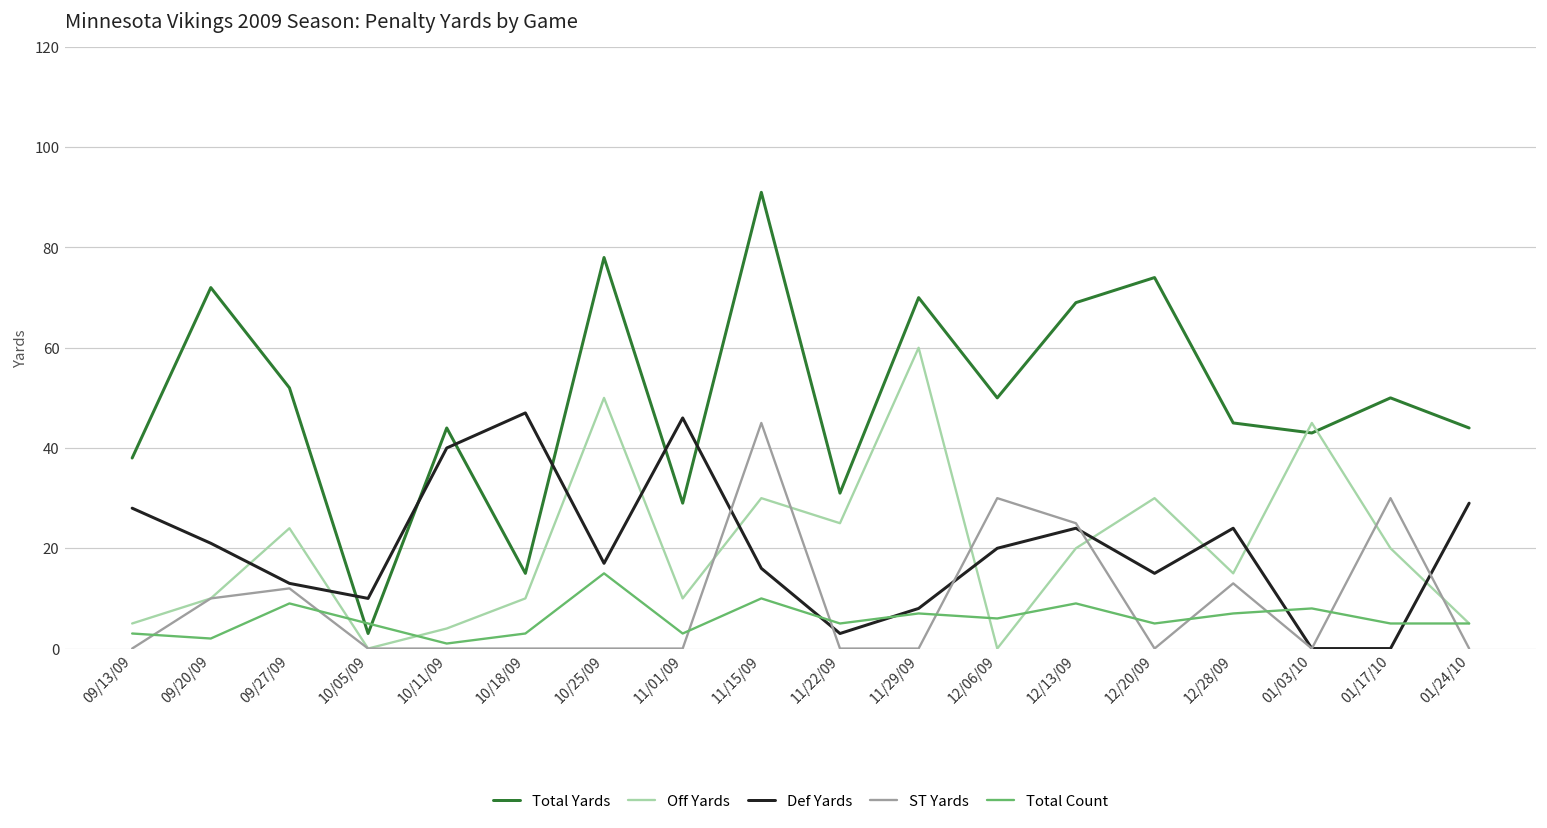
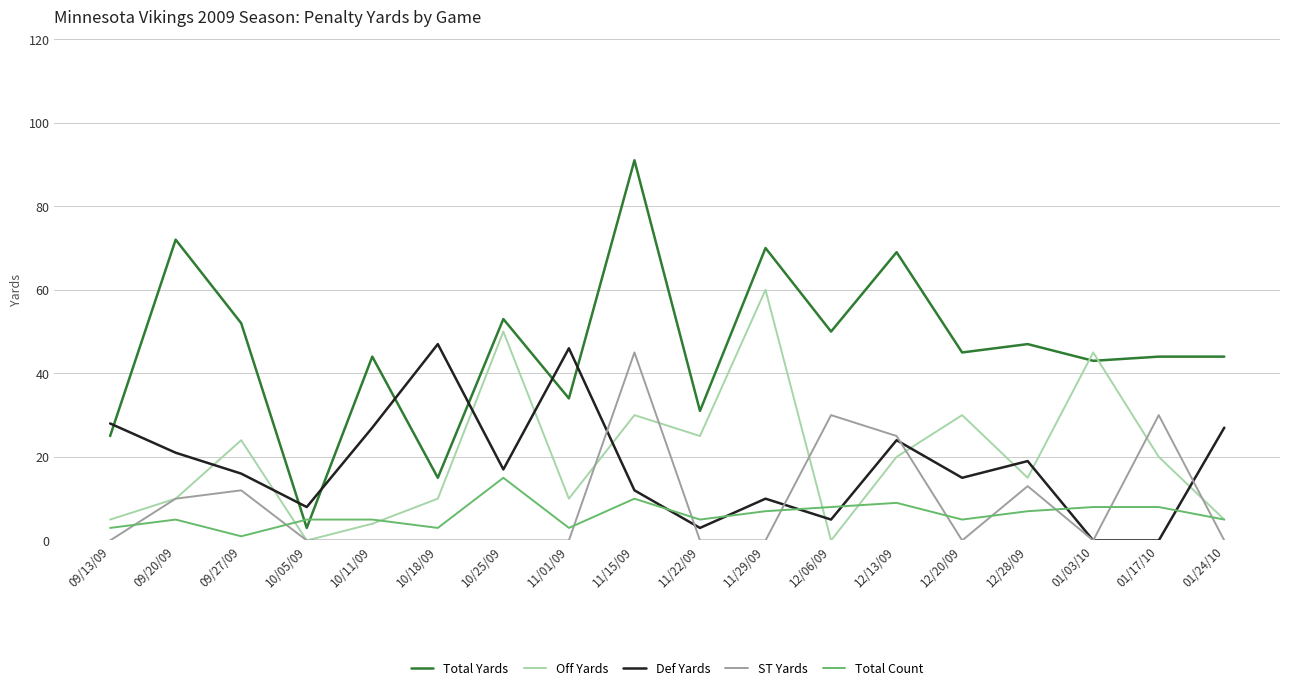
Total Yards, 09/13/09: 38 -> 25
Total Count, 09/20/09: 2 -> 5
Def Yards, 09/27/09: 13 -> 16
Total Count, 09/27/09: 9 -> 1
Def Yards, 10/05/09: 10 -> 8
Def Yards, 10/11/09: 40 -> 27
Total Count, 10/11/09: 1 -> 5
Total Yards, 10/25/09: 78 -> 53
Total Yards, 11/01/09: 29 -> 34
Def Yards, 11/15/09: 16 -> 12
Def Yards, 11/29/09: 8 -> 10
Def Yards, 12/06/09: 20 -> 5
Total Count, 12/06/09: 6 -> 8
Total Yards, 12/20/09: 74 -> 45
Total Yards, 12/28/09: 45 -> 47
Def Yards, 12/28/09: 24 -> 19
Total Yards, 01/17/10: 50 -> 44
Total Count, 01/17/10: 5 -> 8
Def Yards, 01/24/10: 29 -> 27
